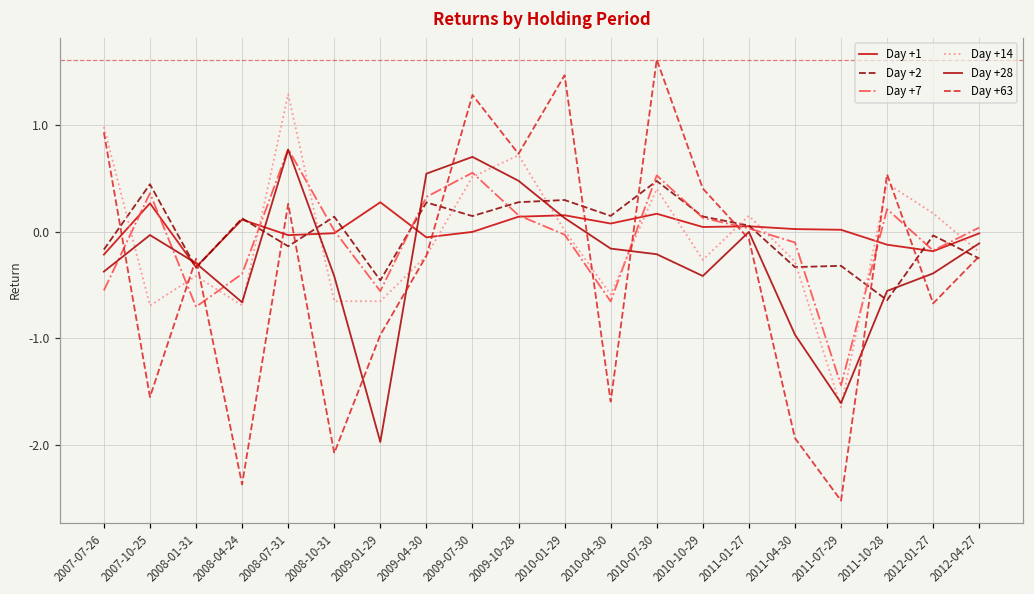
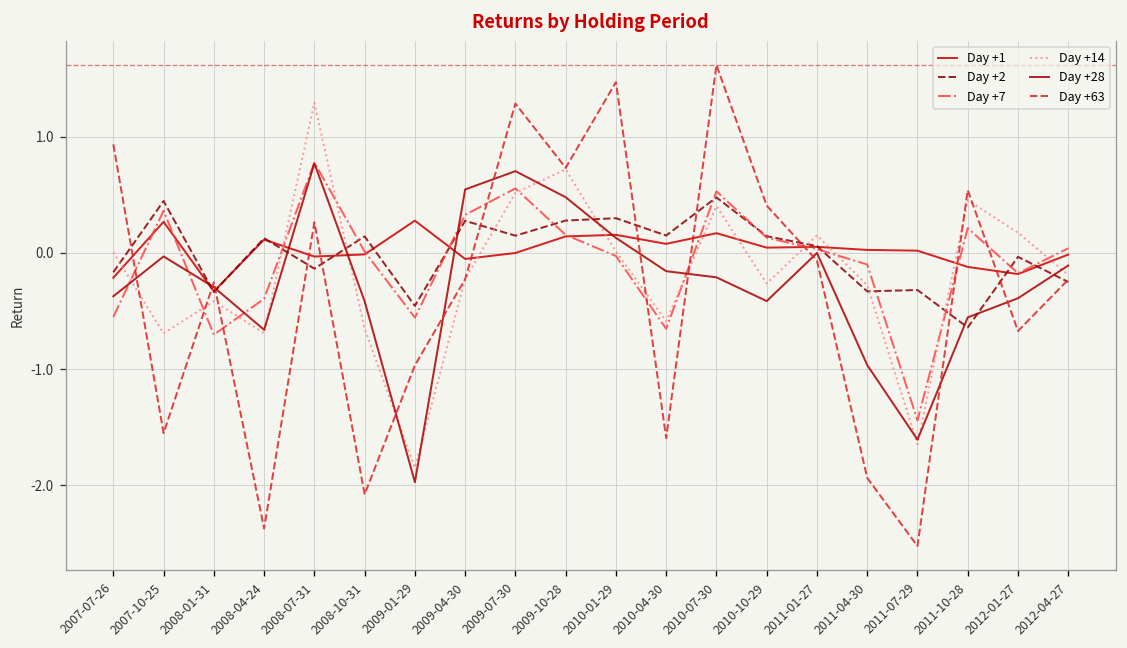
Day +14, 2007-07-26: 1.0 -> 0.0
Day +14, 2009-01-29: -0.7 -> -1.8
